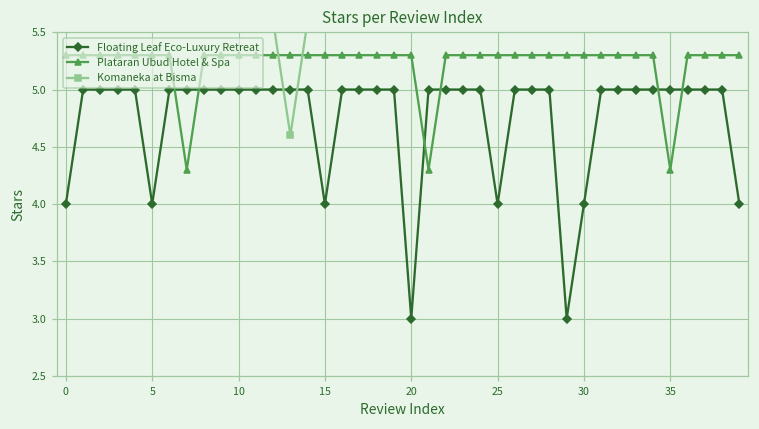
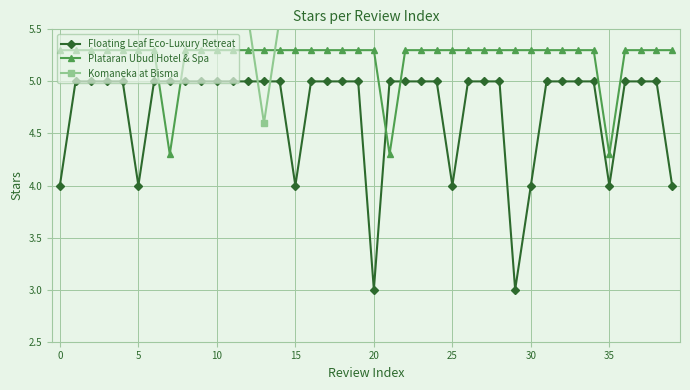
Floating Leaf Eco-Luxury Retreat, 35: 5 -> 4
